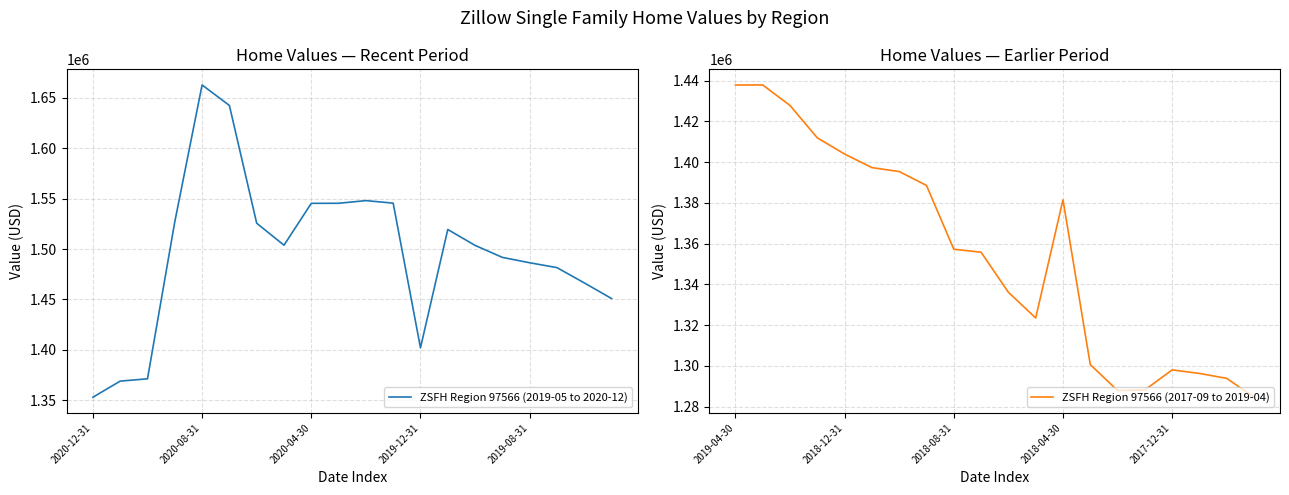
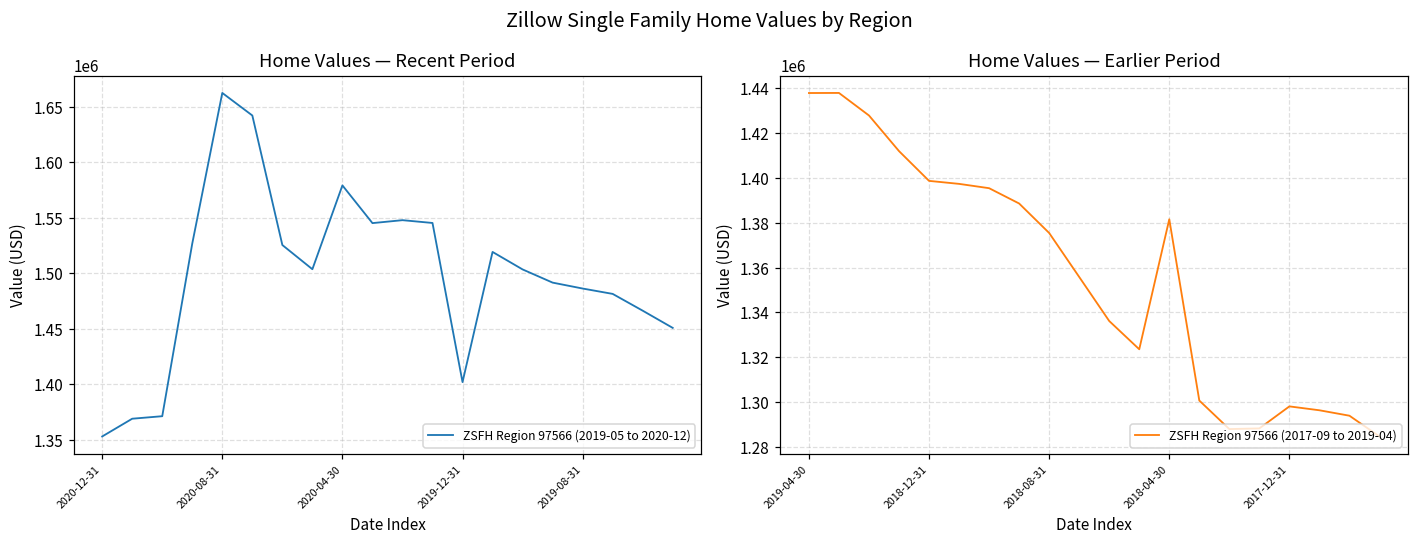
Home Values — Recent Period, 2020-04-30: 1545000 -> 1579000
Home Values — Earlier Period, 2018-12-31: 1404000 -> 1399000
Home Values — Earlier Period, 2018-08-31: 1357000 -> 1375000
